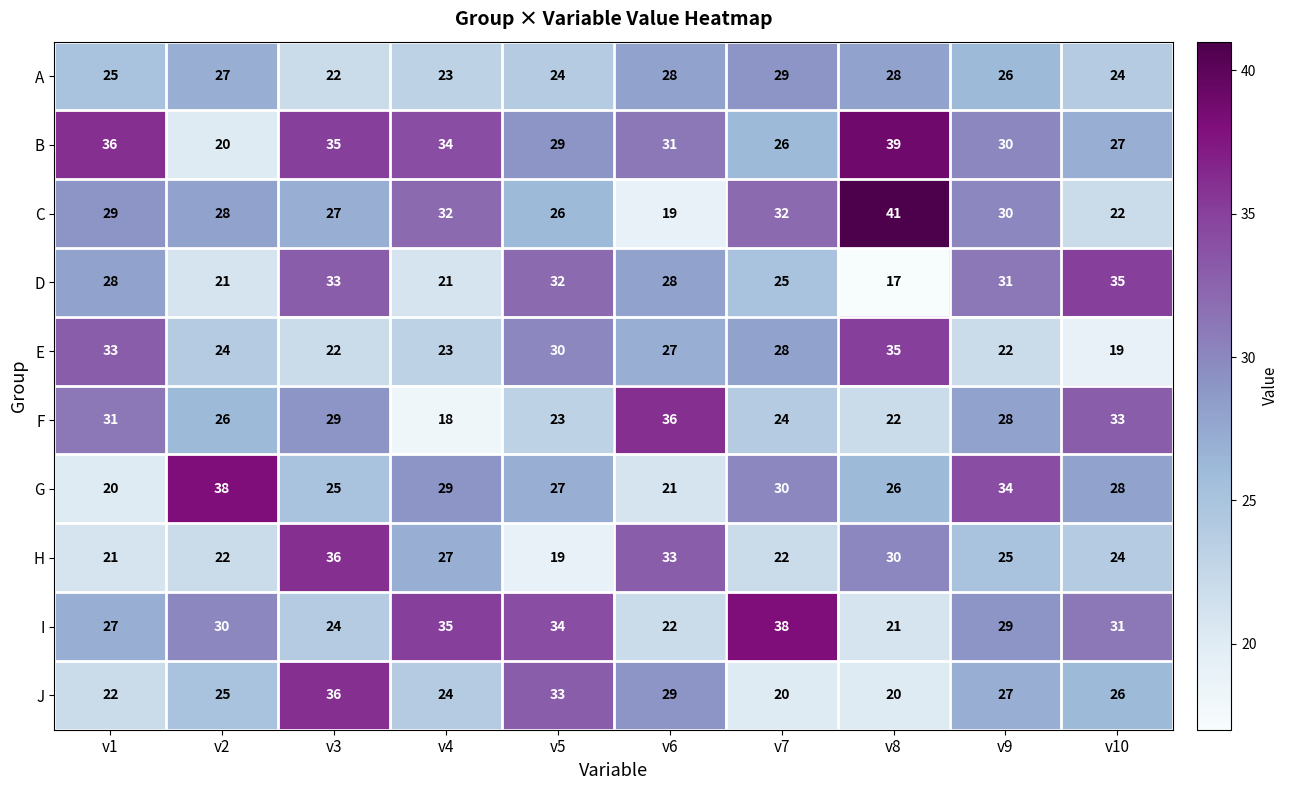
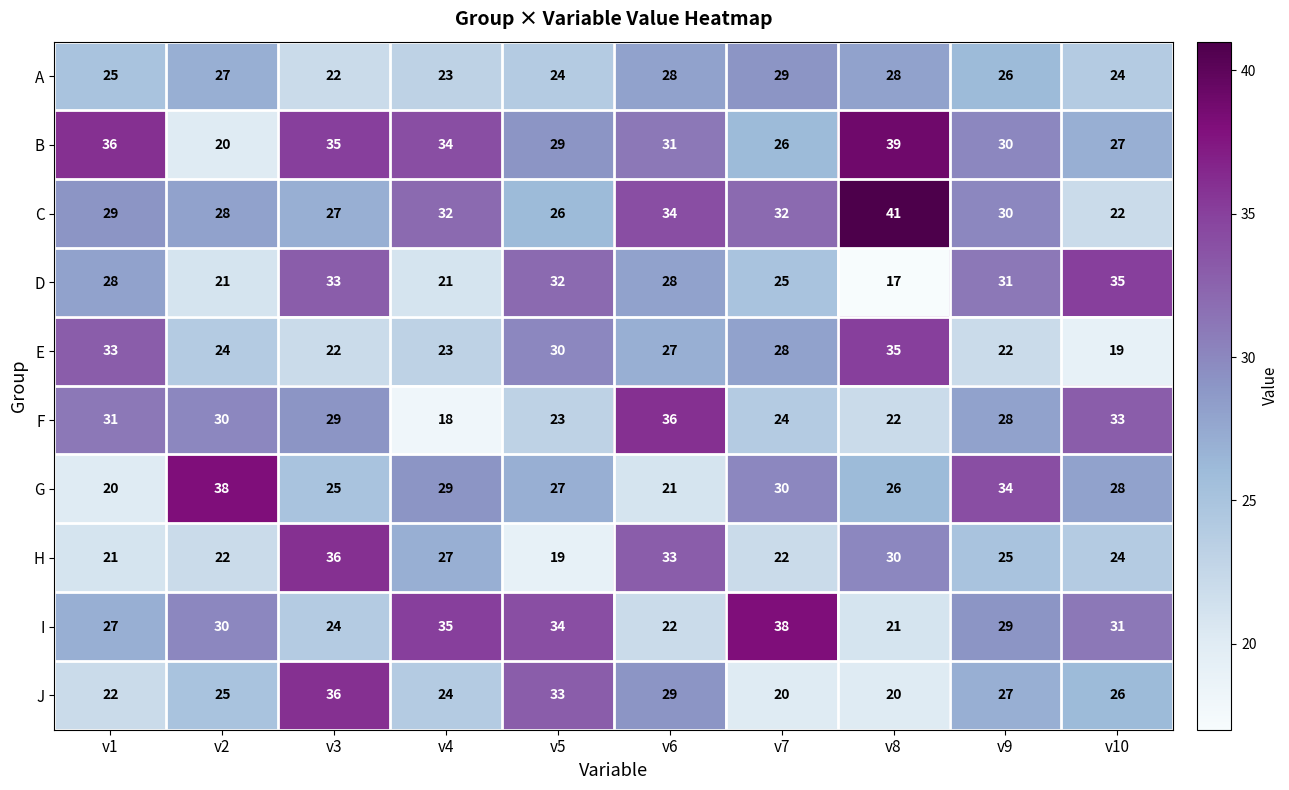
C, v6: 19 -> 34
F, v2: 26 -> 30
